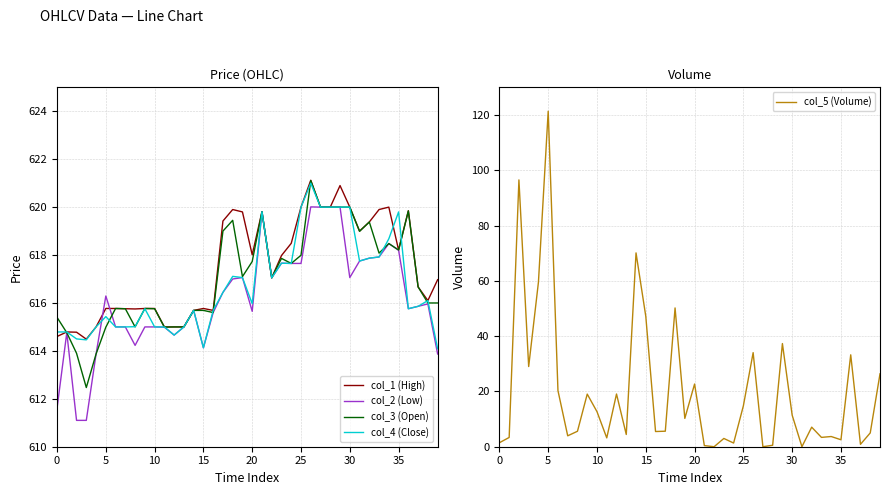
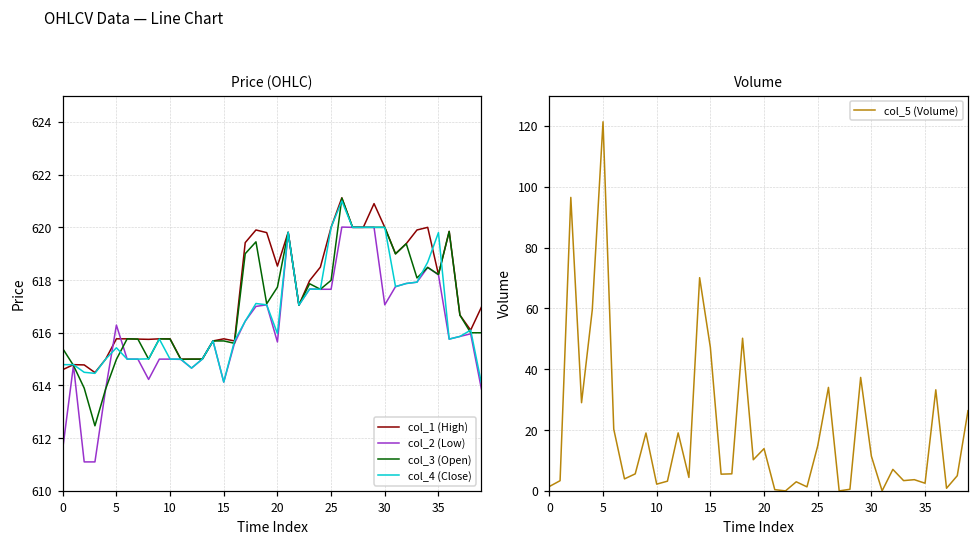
Price (OHLC), col_1 (High), 20: 618.0 -> 618.5
Volume, 10: 13 -> 2
Volume, 20: 23 -> 14
